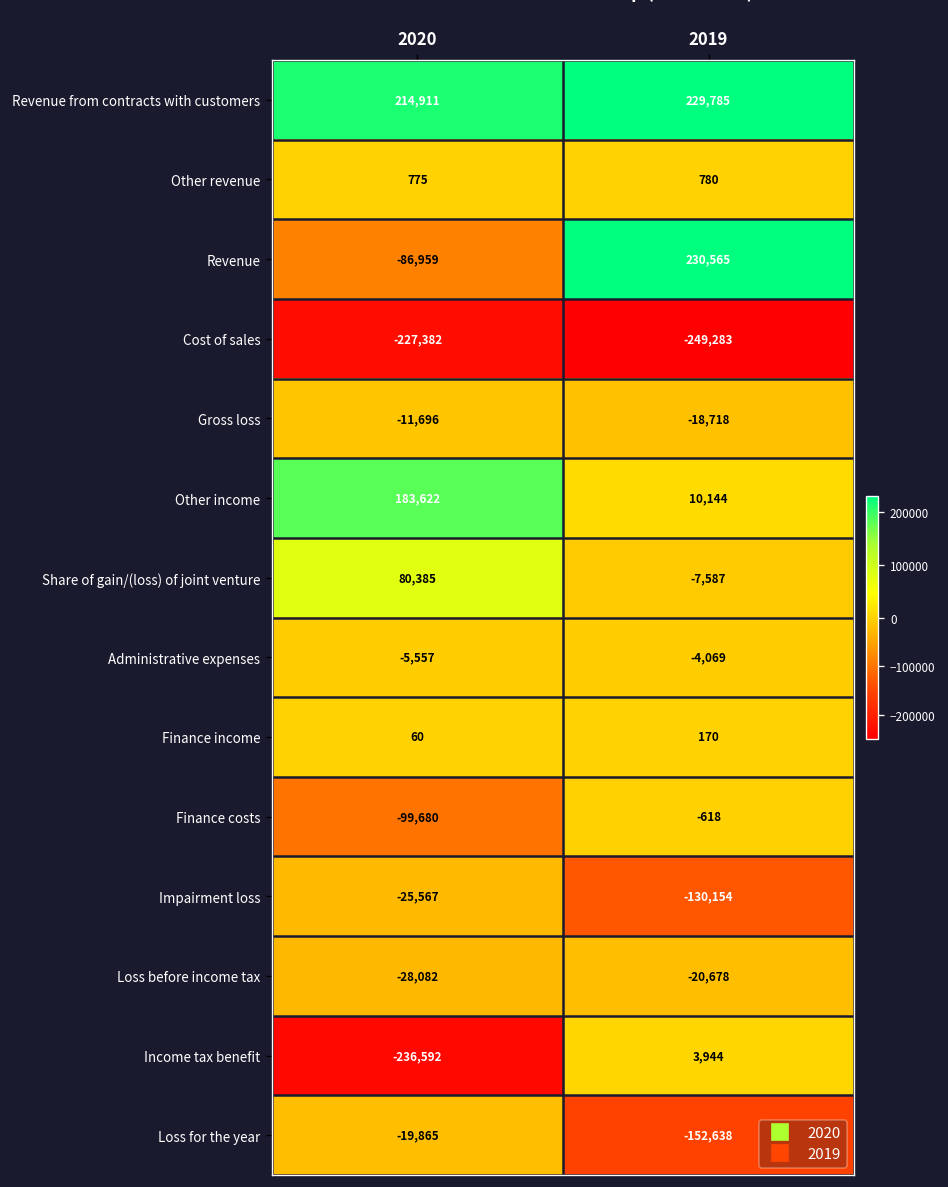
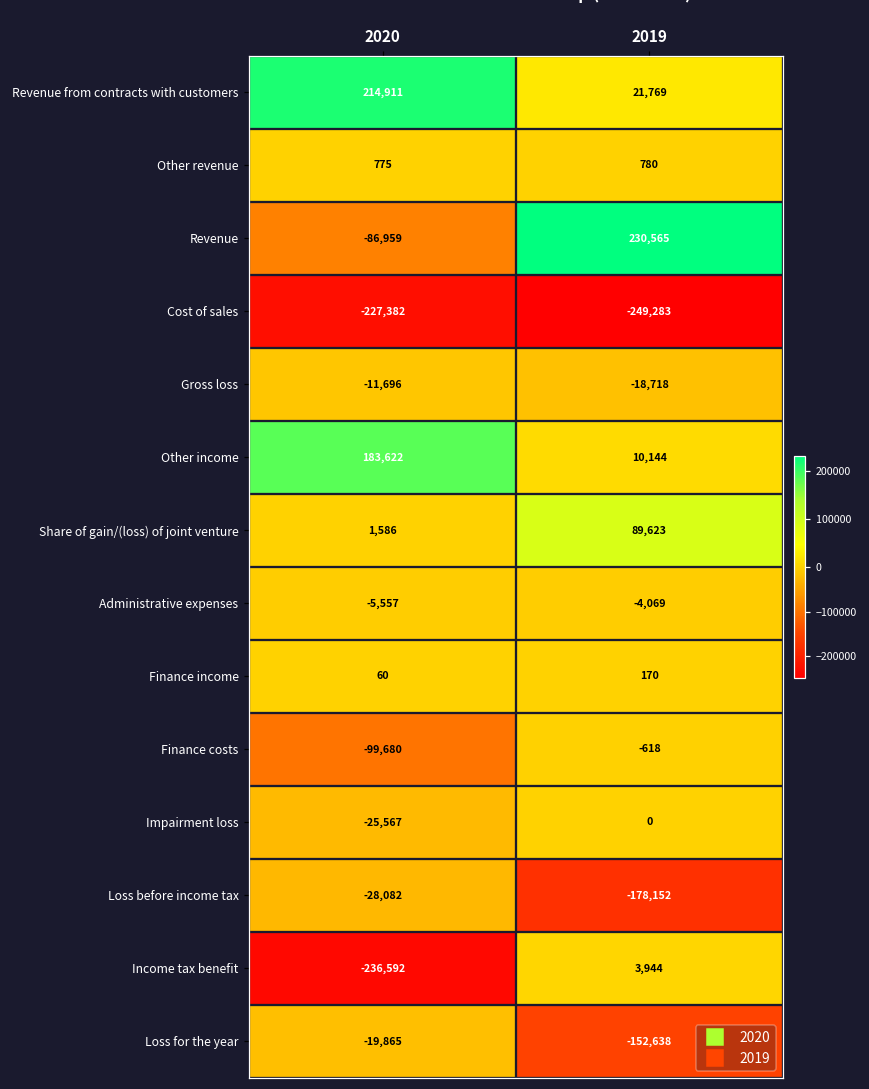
Revenue from contracts with customers, 2019: 229,785 -> 21,769
Share of gain/(loss) of joint venture, 2020: 80,385 -> 1,586
Share of gain/(loss) of joint venture, 2019: -7,587 -> 89,623
Impairment loss, 2019: -130,154 -> 0
Loss before income tax, 2019: -20,678 -> -178,152
